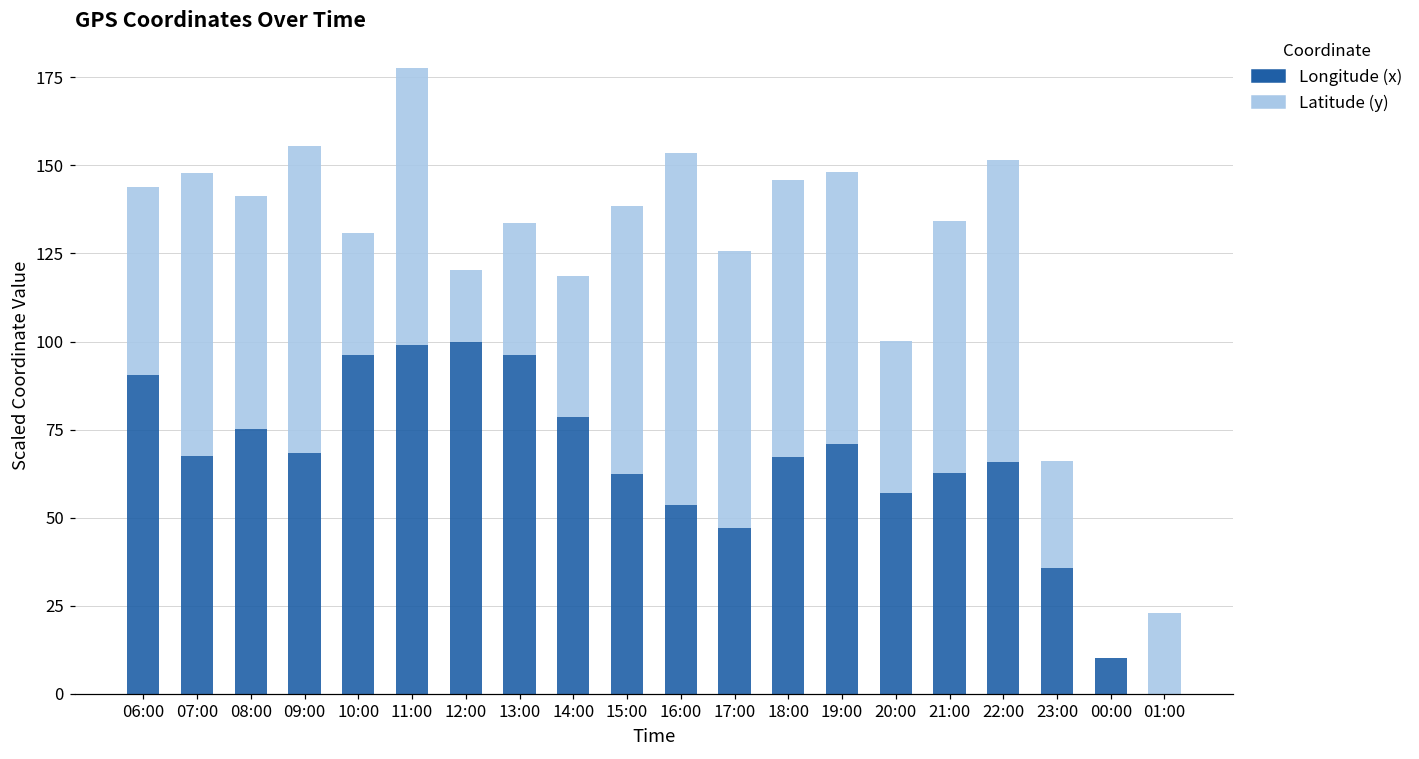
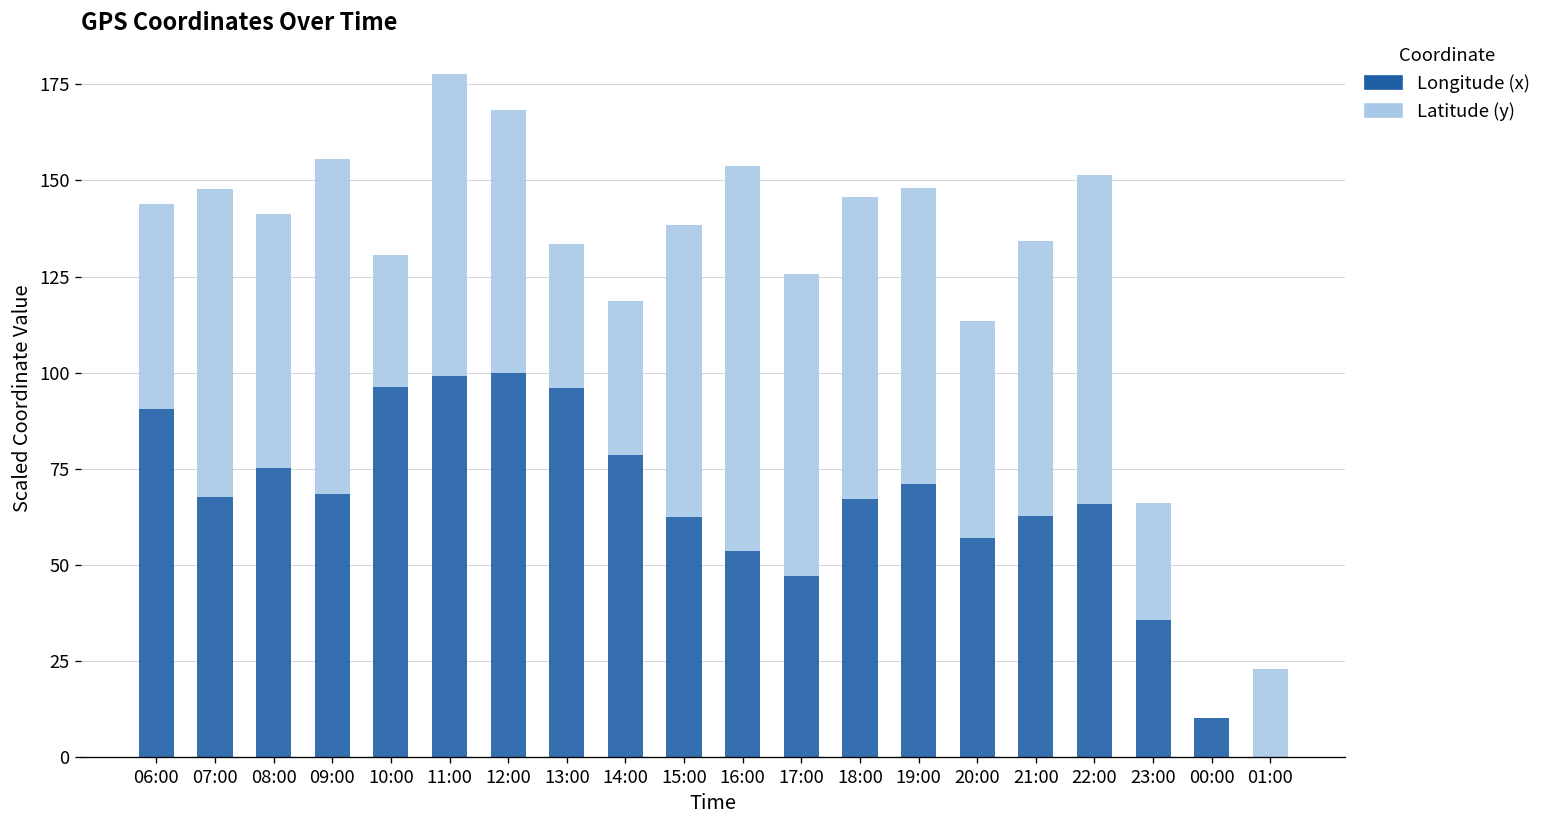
Latitude (y), 12:00: 20 -> 68
Latitude (y), 20:00: 43 -> 56
